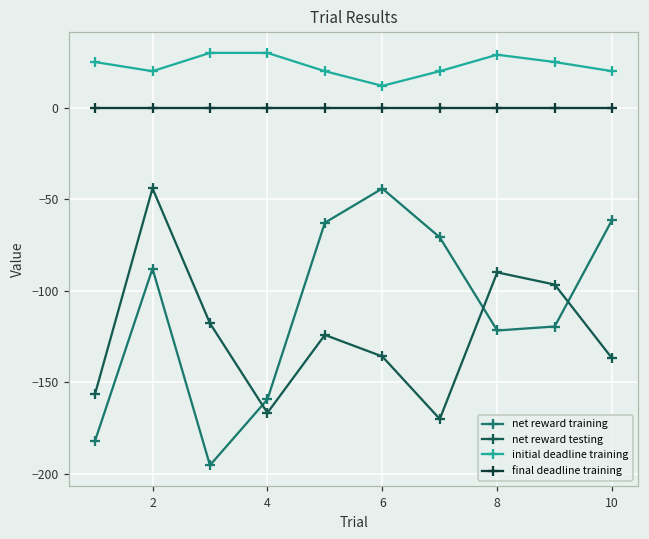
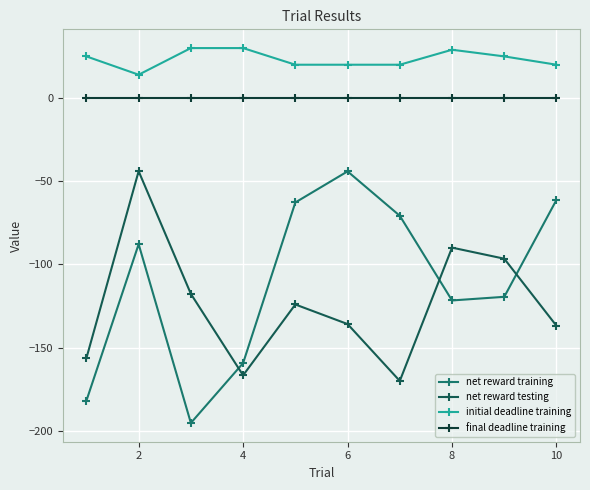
initial deadline training, 2: 20 -> 14
initial deadline training, 6: 12 -> 20
